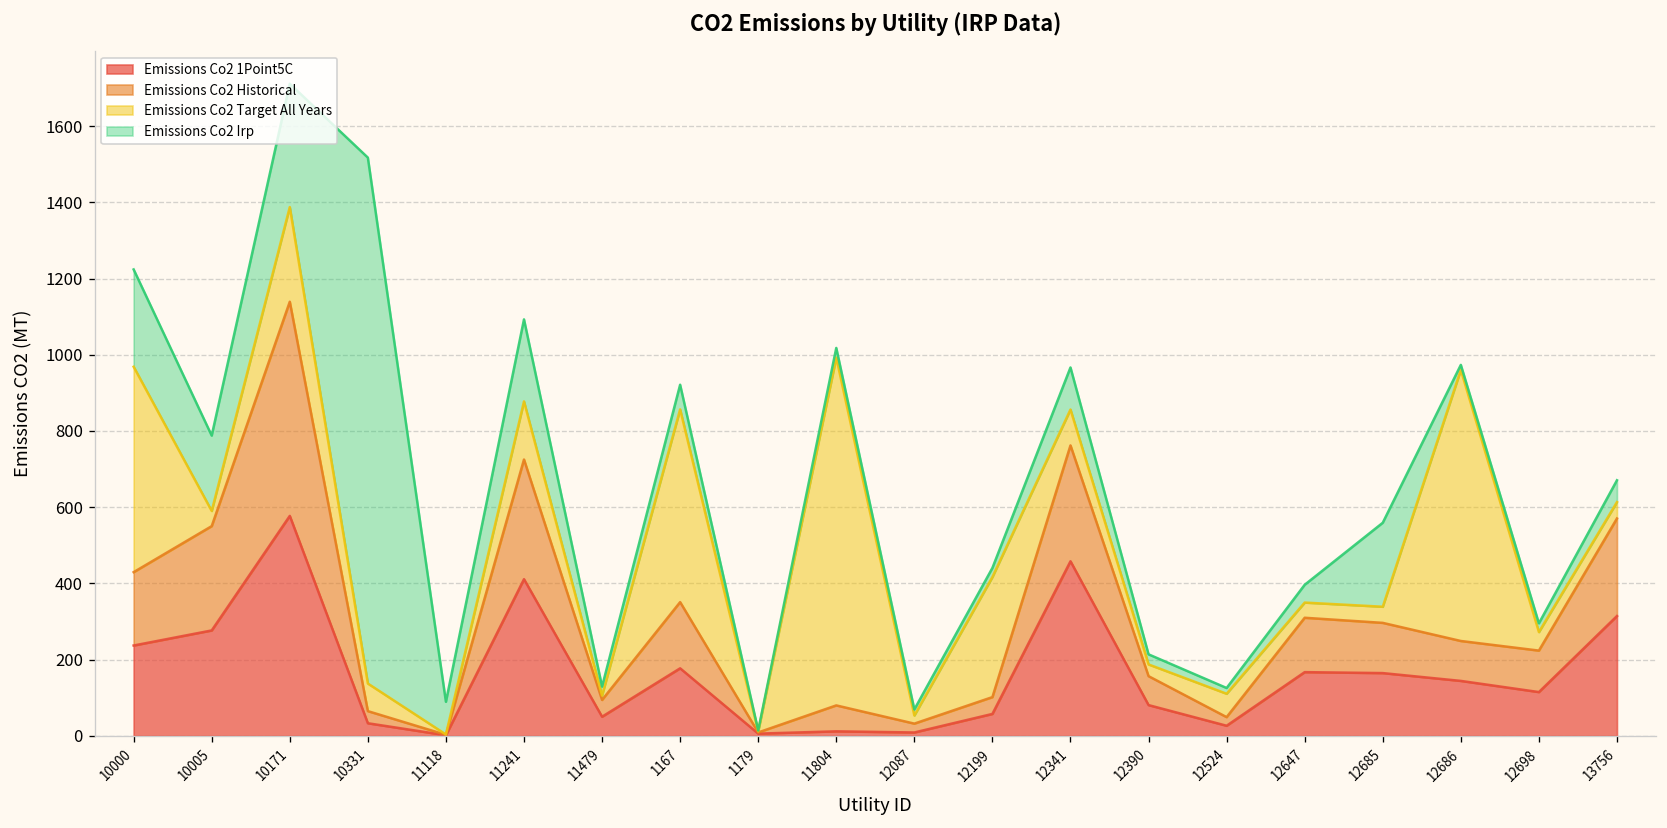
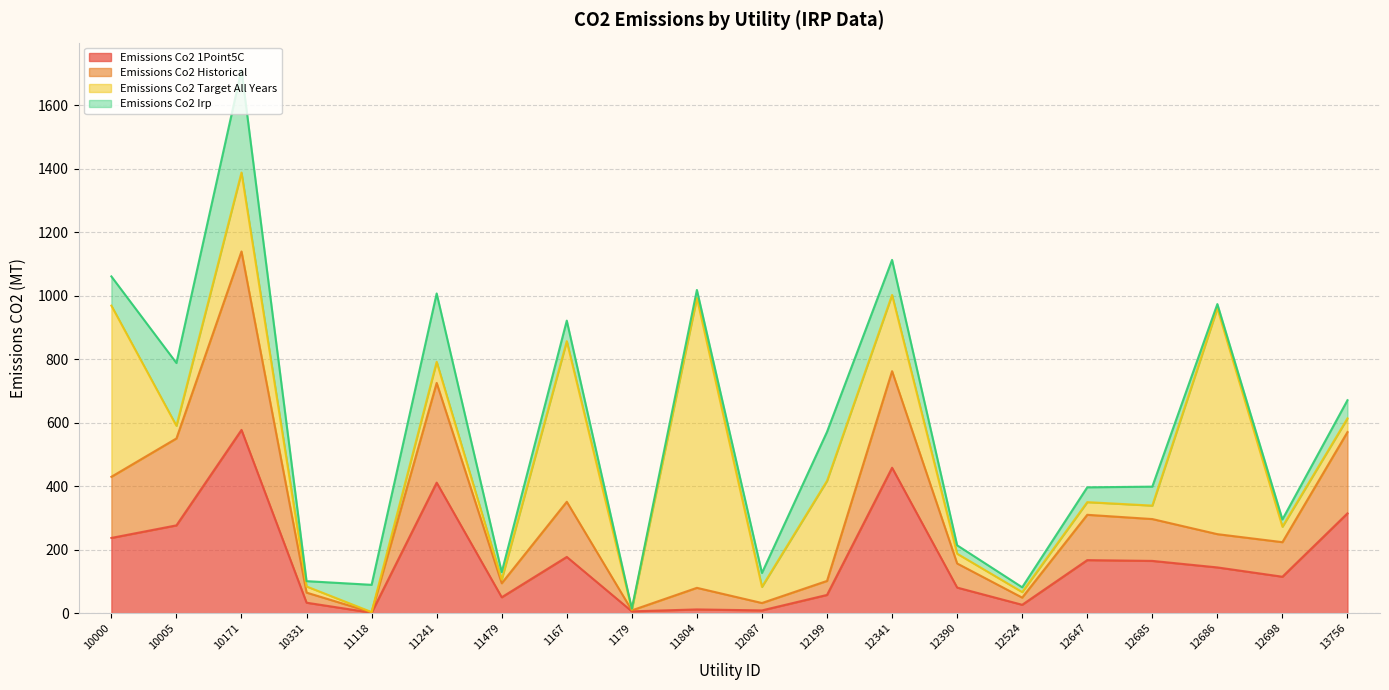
Emissions Co2 Irp, 10000: 260 -> 90
Emissions Co2 Target All Years, 10331: 70 -> 20
Emissions Co2 Irp, 10331: 1380 -> 20
Emissions Co2 Target All Years, 11241: 150 -> 70
Emissions Co2 Target All Years, 12087: 20 -> 50
Emissions Co2 Irp, 12087: 20 -> 40
Emissions Co2 Irp, 12199: 20 -> 150
Emissions Co2 Target All Years, 12341: 90 -> 240
Emissions Co2 Target All Years, 12524: 60 -> 20
Emissions Co2 Irp, 12685: 220 -> 60
